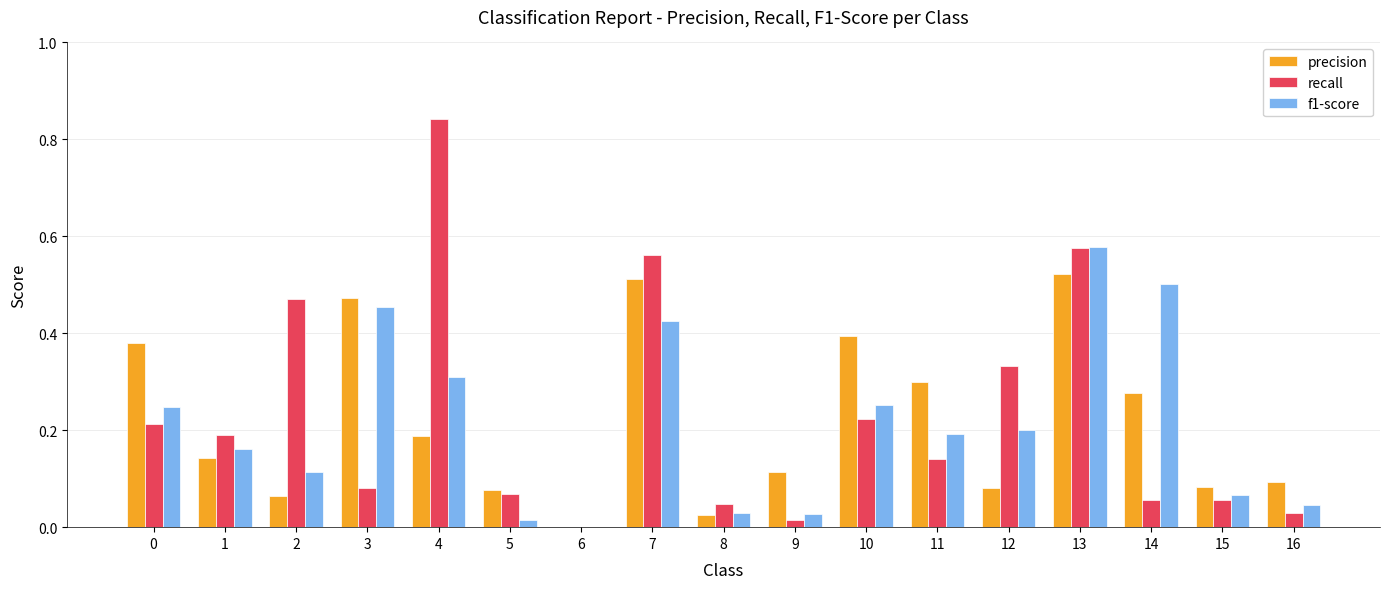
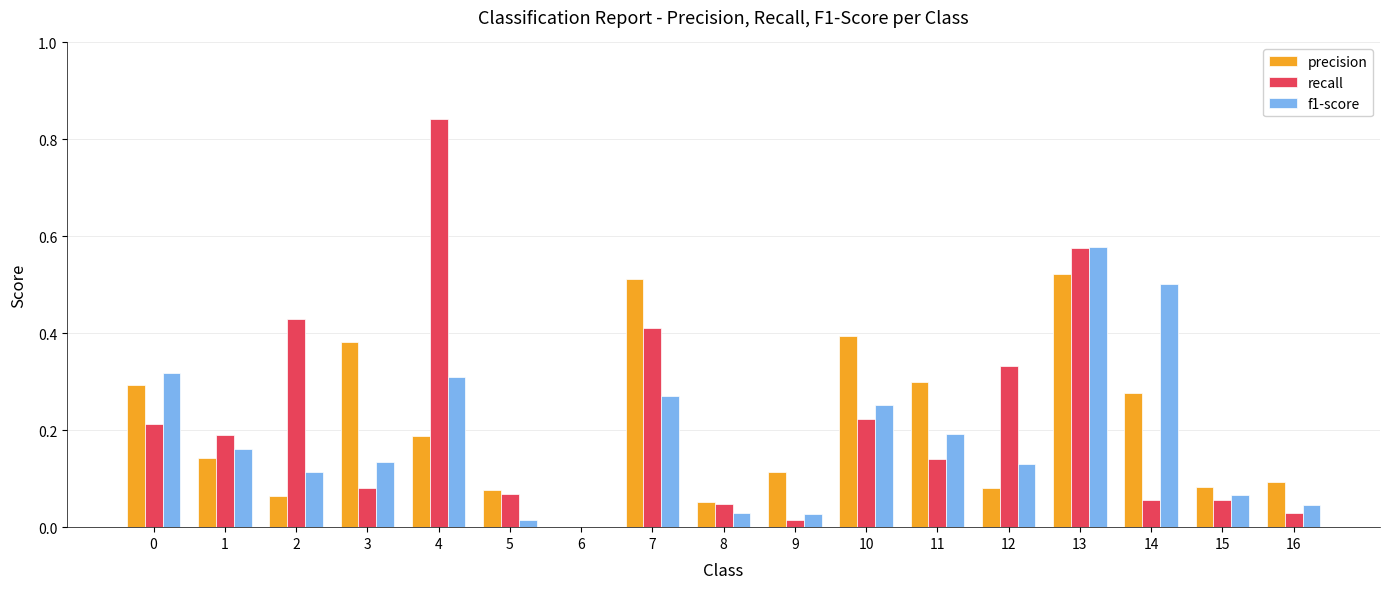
precision, 0: 0.38 -> 0.29
f1-score, 0: 0.25 -> 0.32
recall, 2: 0.47 -> 0.43
precision, 3: 0.47 -> 0.38
f1-score, 3: 0.45 -> 0.13
recall, 7: 0.56 -> 0.41
f1-score, 7: 0.43 -> 0.27
precision, 8: 0.02 -> 0.05
f1-score, 12: 0.20 -> 0.13
